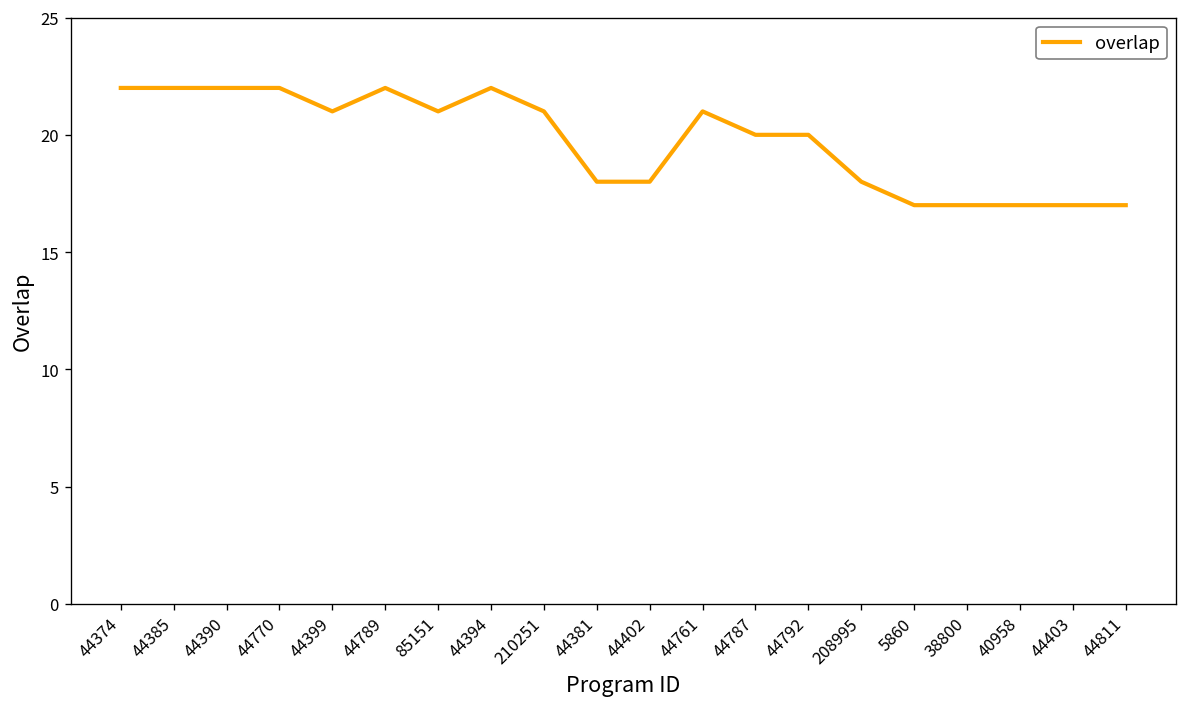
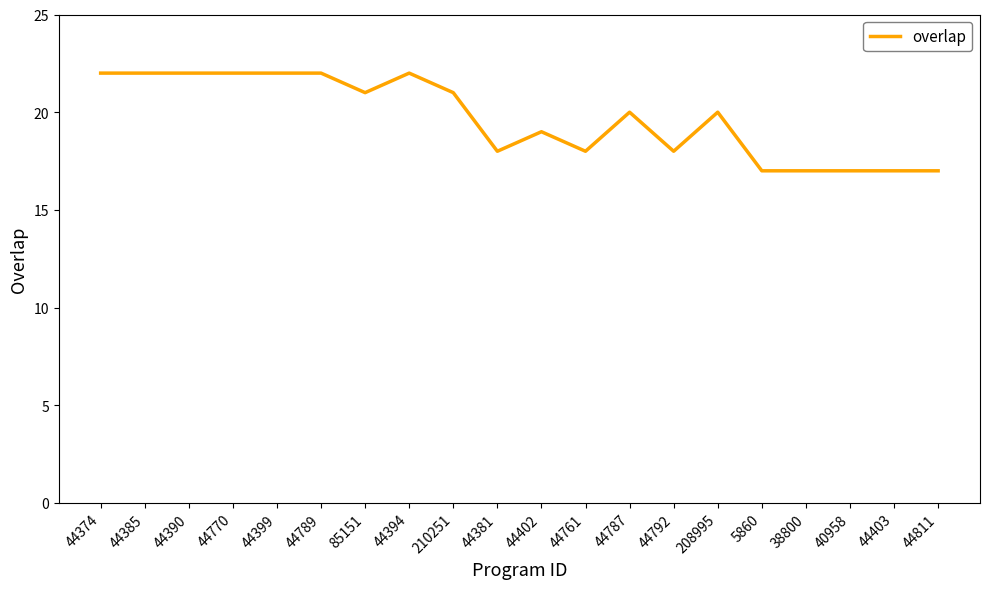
44399: 21 -> 22
44402: 18 -> 19
44761: 21 -> 18
44792: 20 -> 18
208995: 18 -> 20
